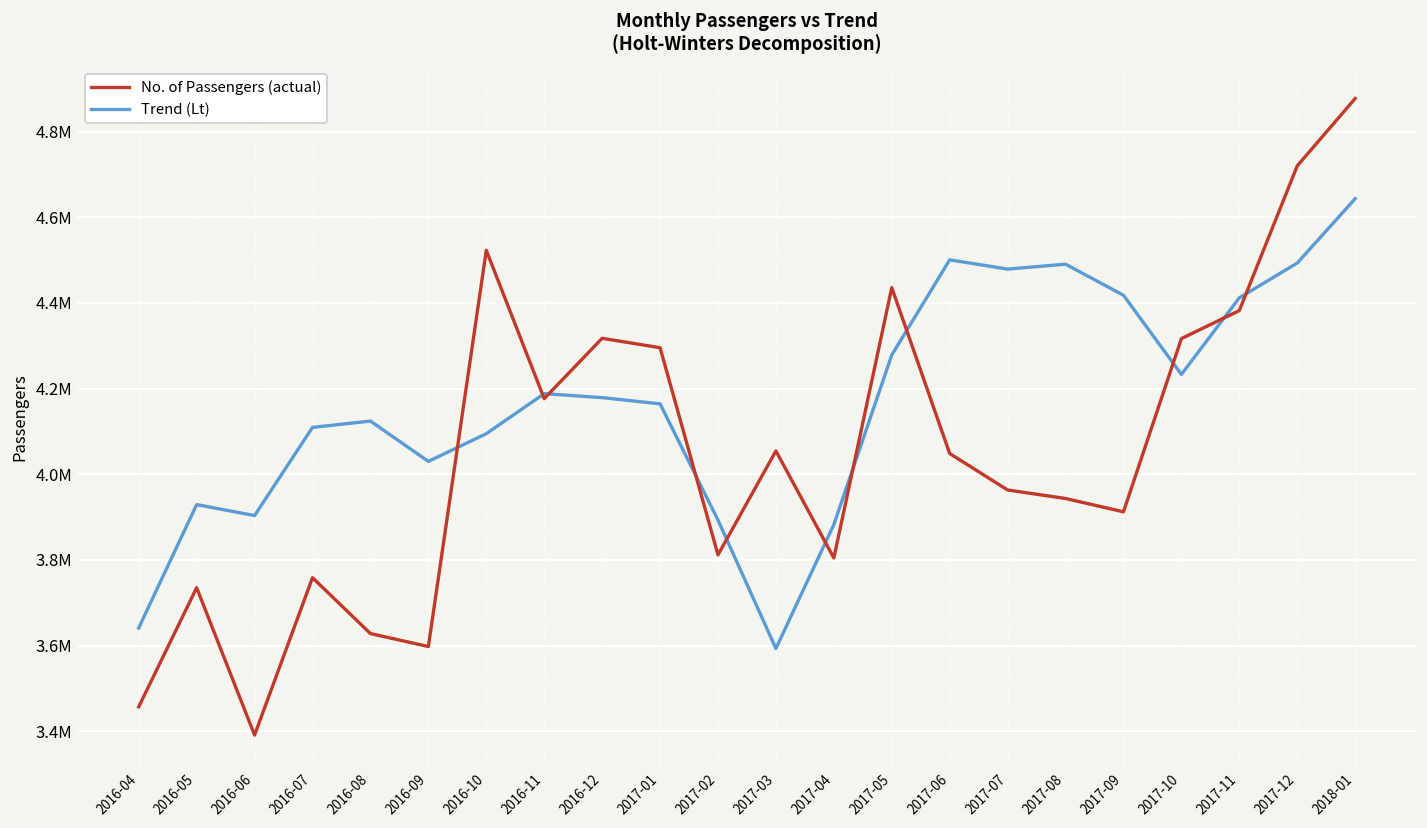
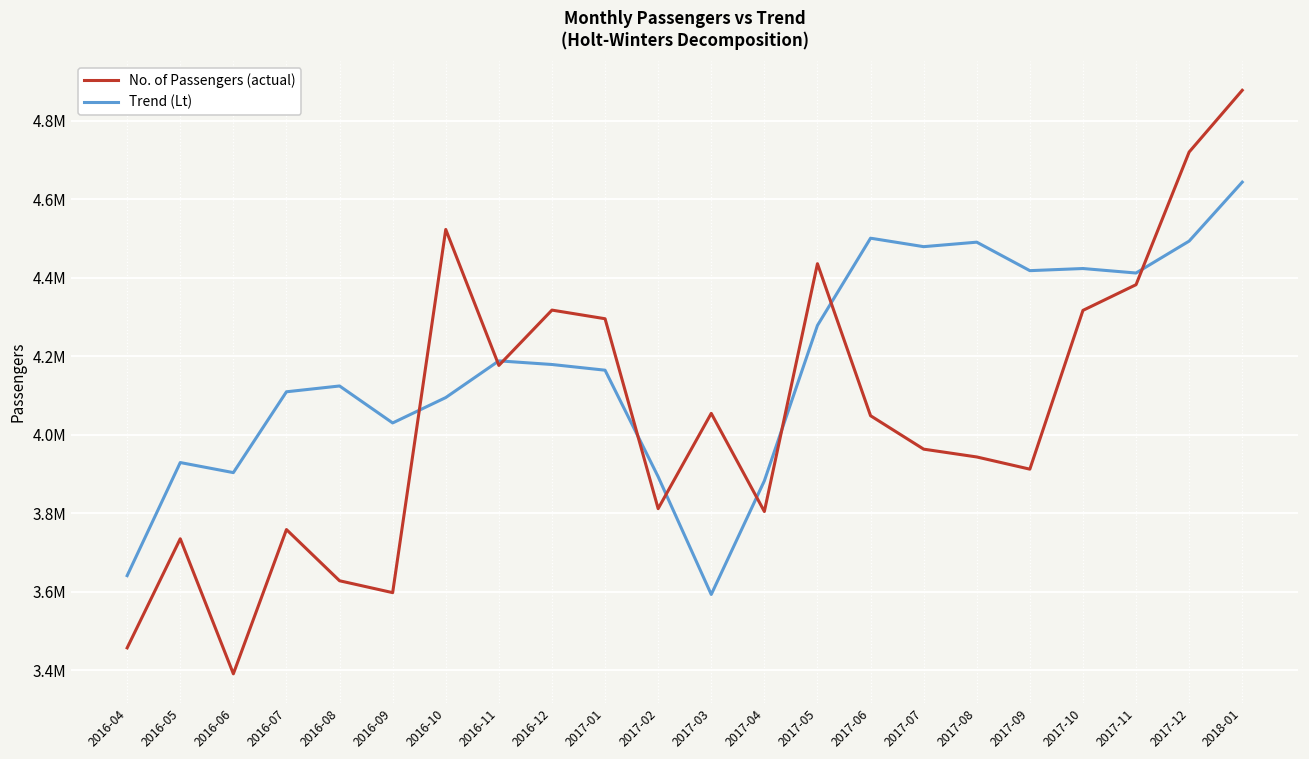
Trend (Lt), 2017-10: 4230000 -> 4420000
